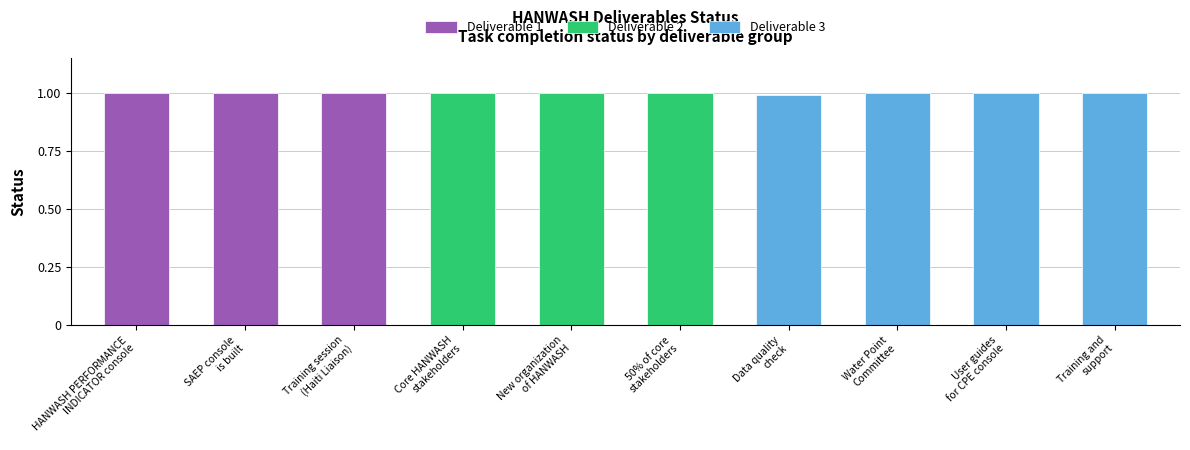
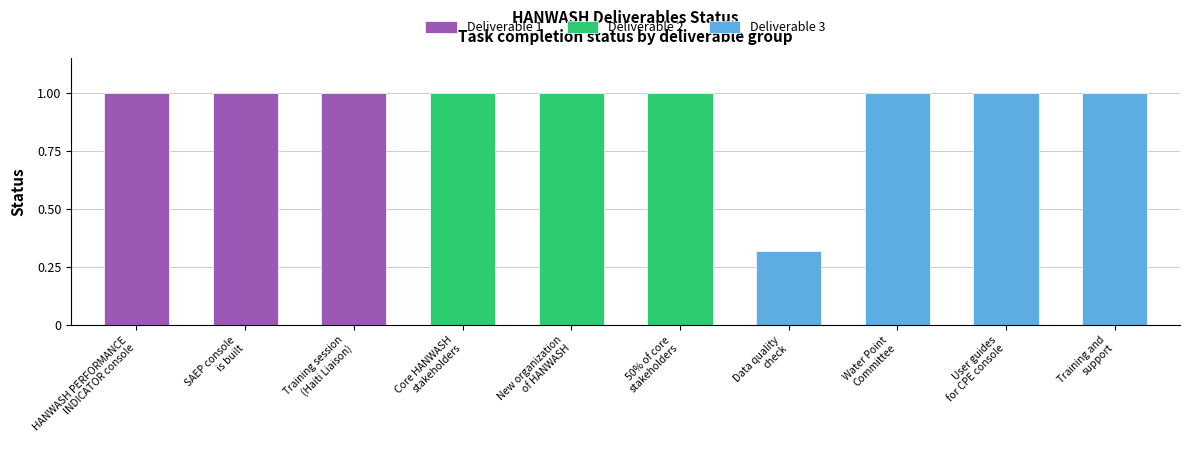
Data quality check: 0.99 -> 0.32
